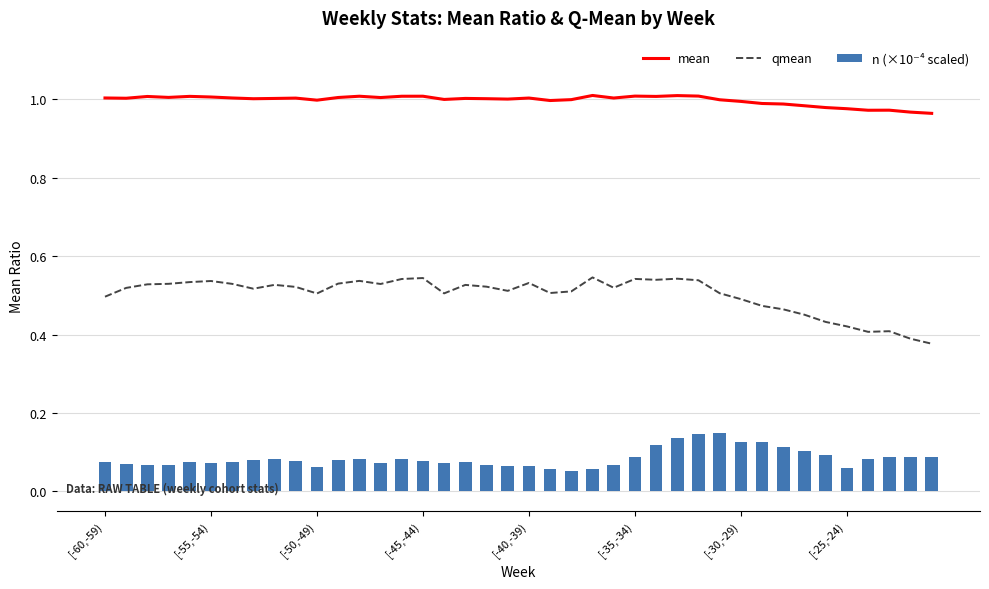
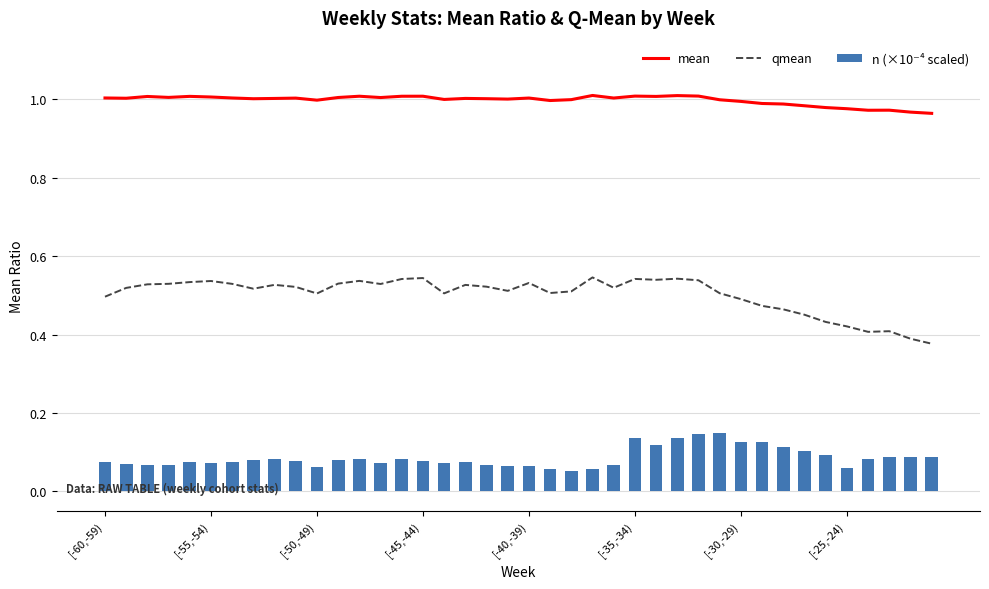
n (×10⁻⁴ scaled), [-35,-34): 0.09 -> 0.14
